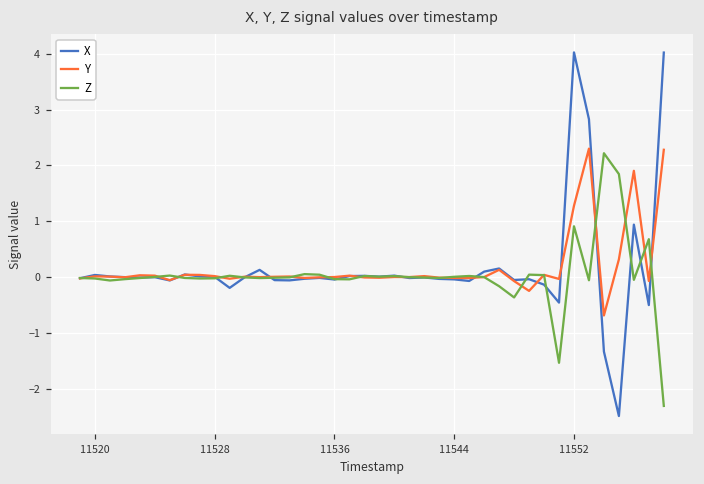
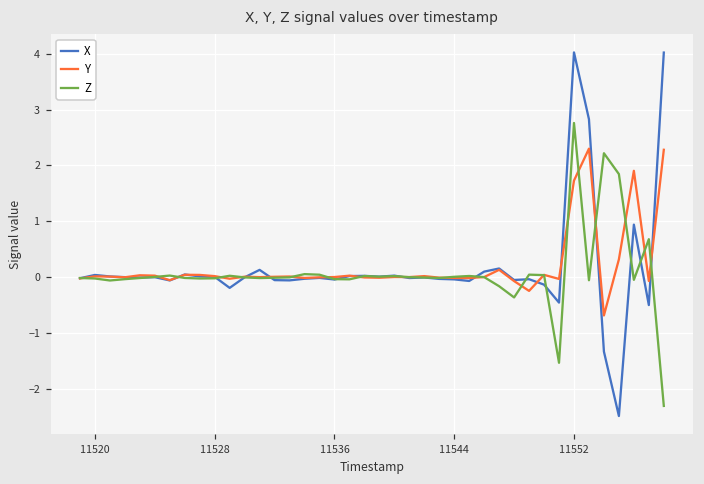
Y, 11552: 1.3 -> 1.7
Z, 11552: 0.9 -> 2.8
